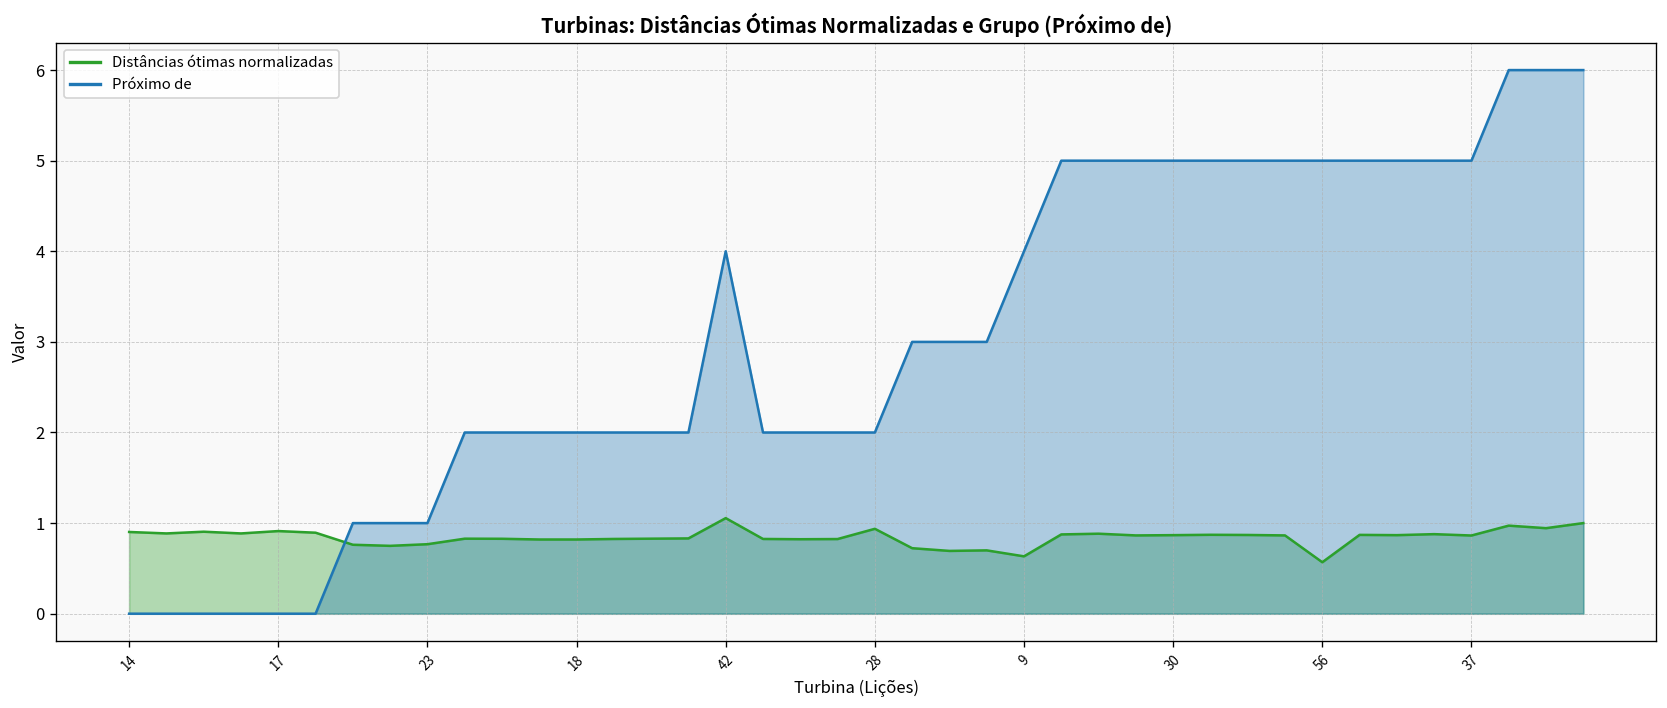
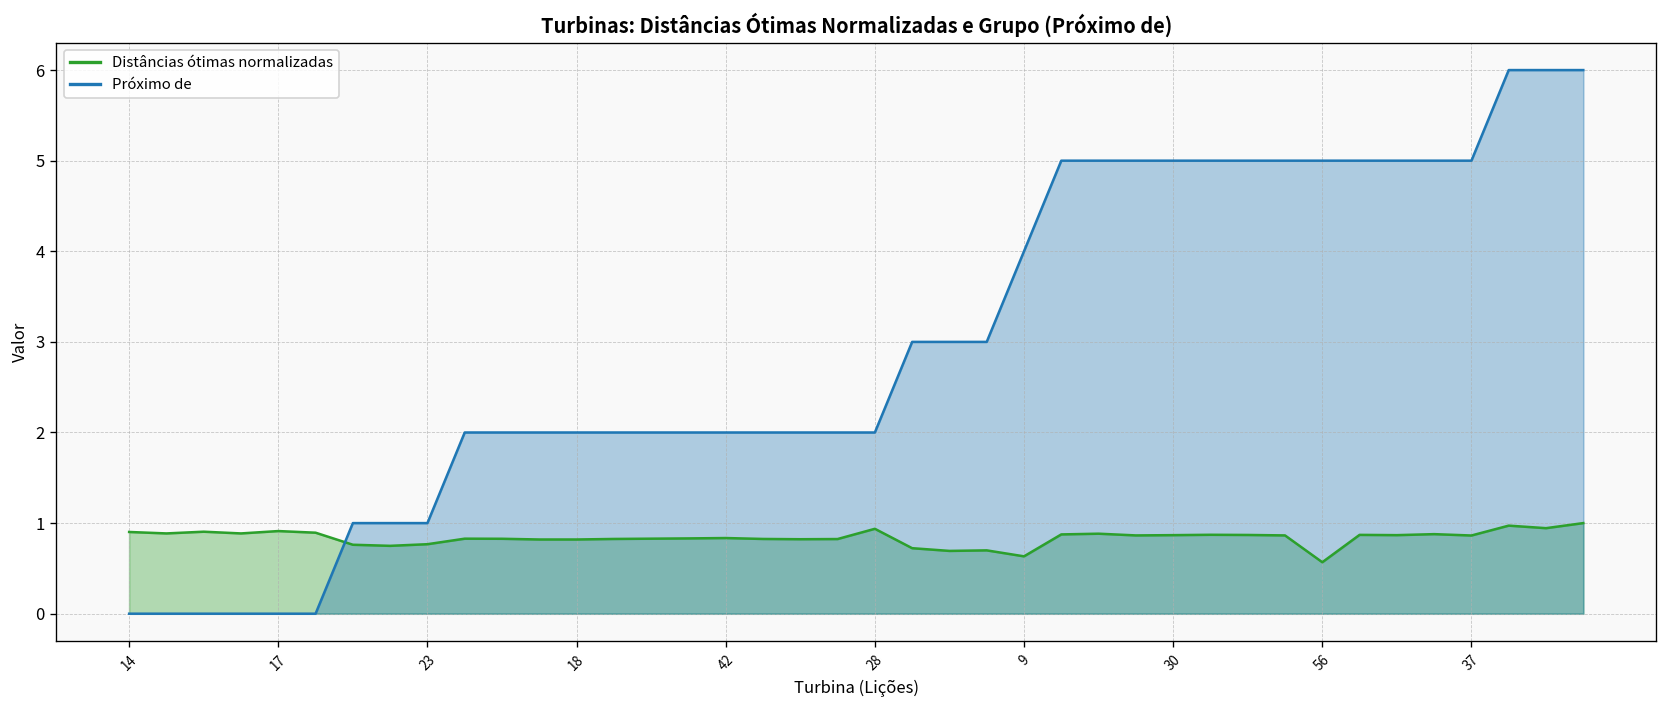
Distâncias ótimas normalizadas, 42: 1.1 -> 0.8
Próximo de, 42: 4 -> 2
